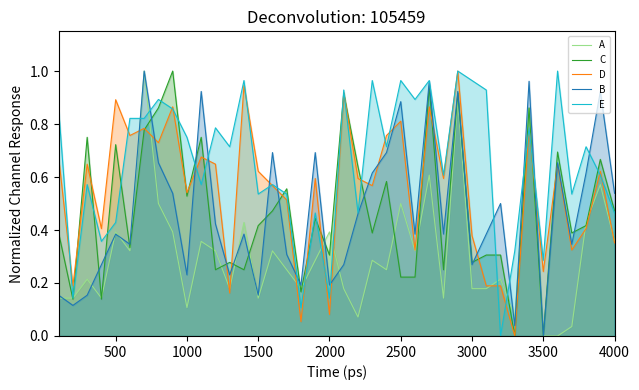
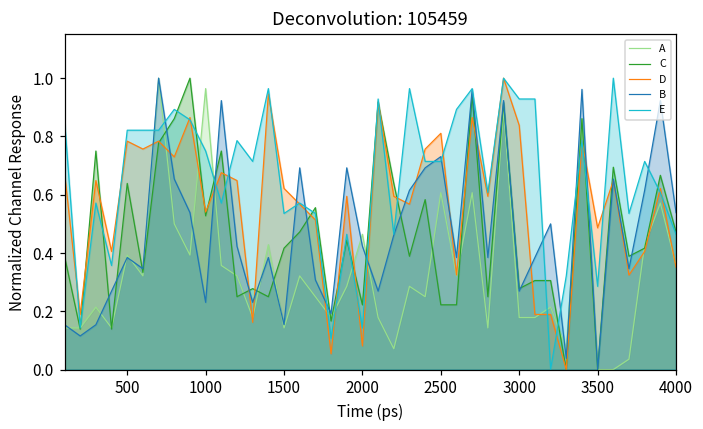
C, 500: 0.72 -> 0.64
D, 500: 0.89 -> 0.78
E, 500: 0.43 -> 0.82
A, 1000: 0.11 -> 0.96
A, 2000: 0.39 -> 0.46
C, 2000: 0.31 -> 0.22
B, 2000: 0.19 -> 0.42
A, 2500: 0.50 -> 0.61
B, 2500: 0.88 -> 0.73
E, 2500: 0.96 -> 0.71
D, 3000: 0.38 -> 0.84
E, 3000: 0.96 -> 0.93
D, 3500: 0.24 -> 0.49
